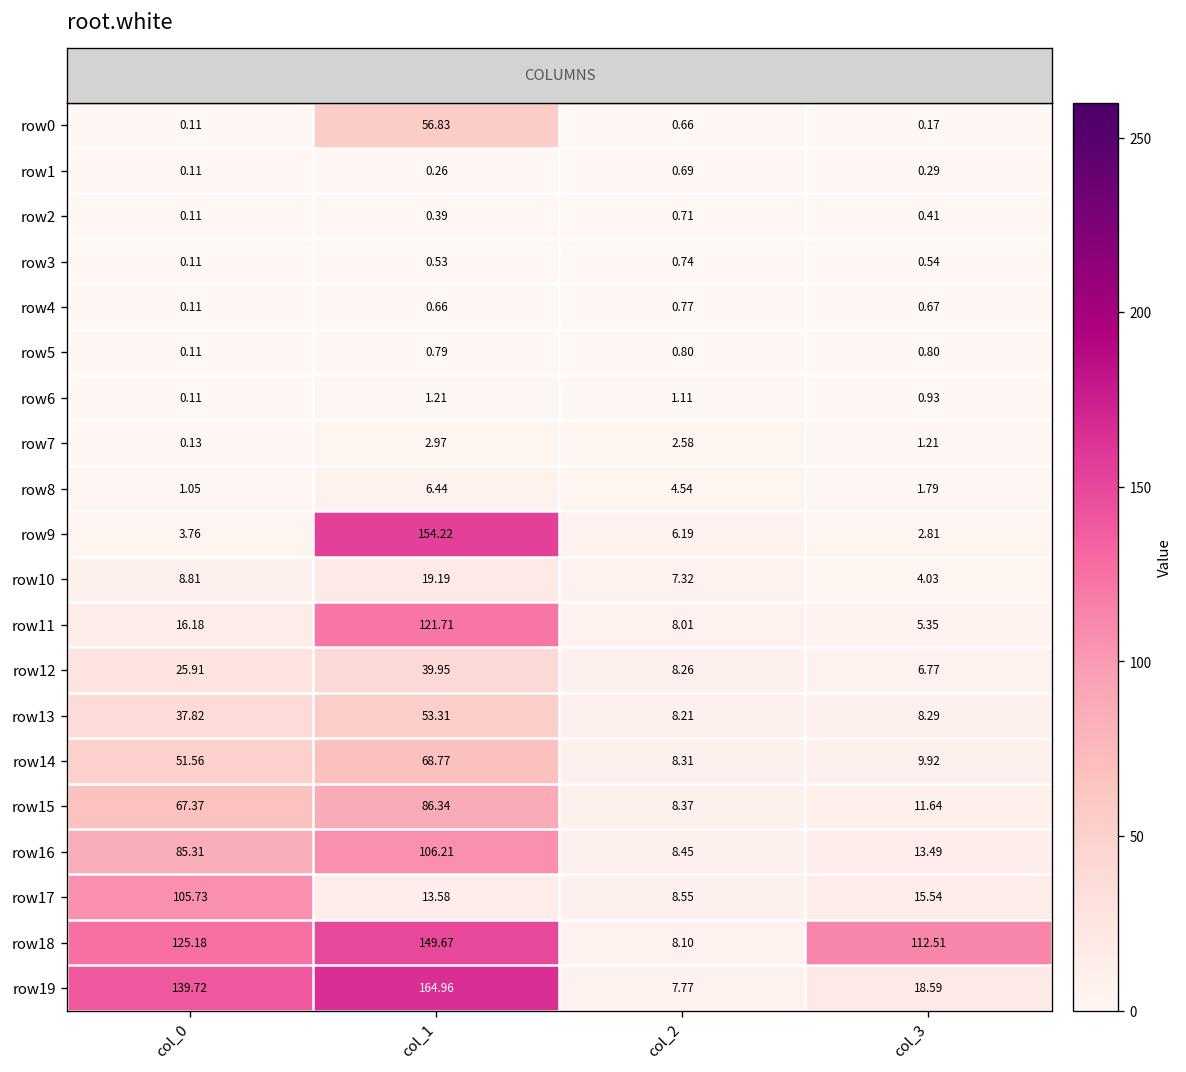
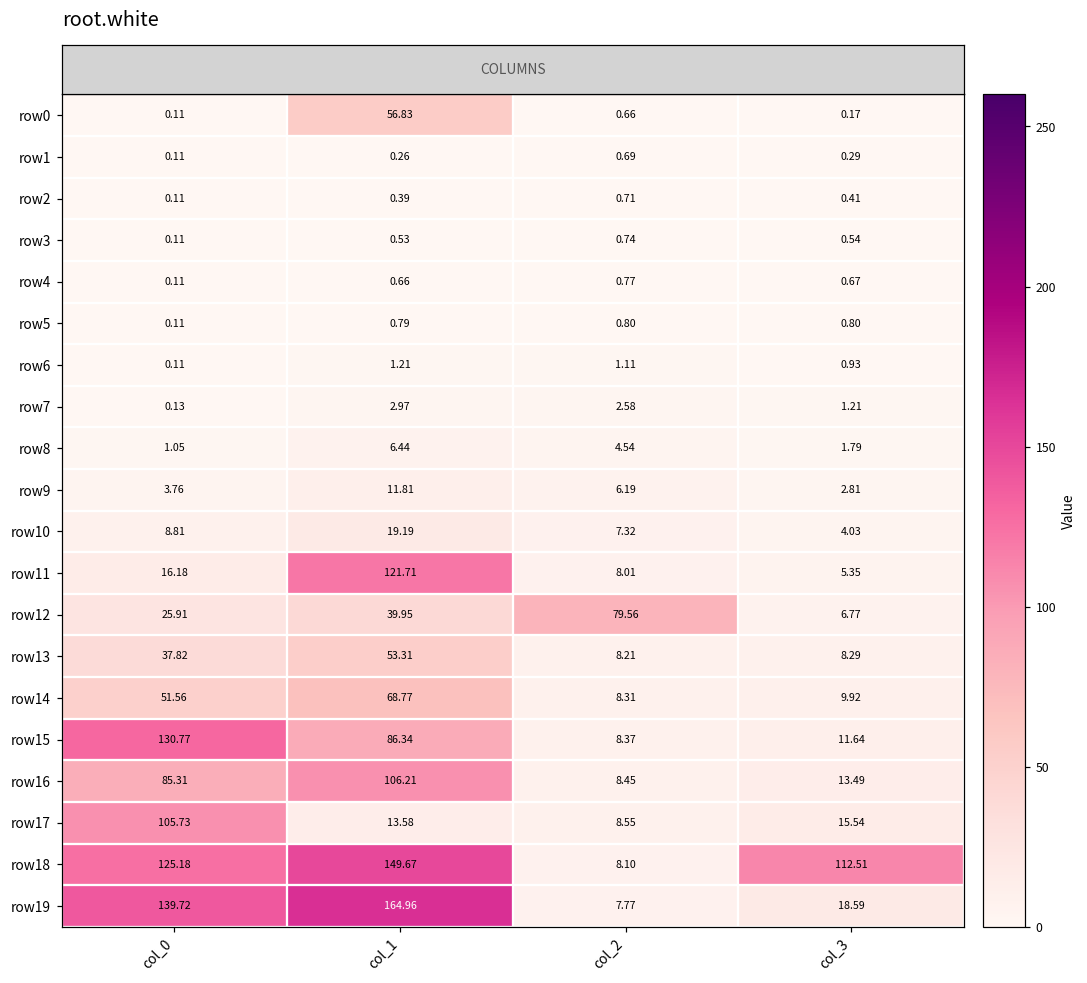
row9, col_1: 154.22 -> 11.81
row12, col_2: 8.26 -> 79.56
row15, col_0: 67.37 -> 130.77
